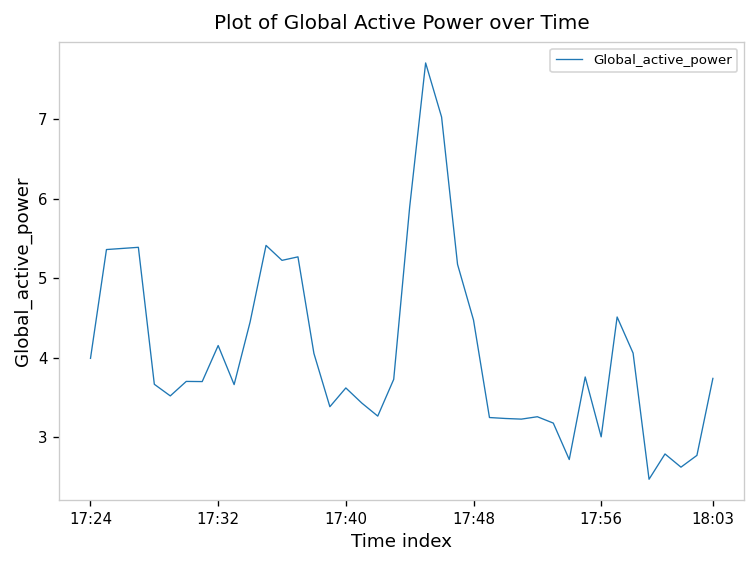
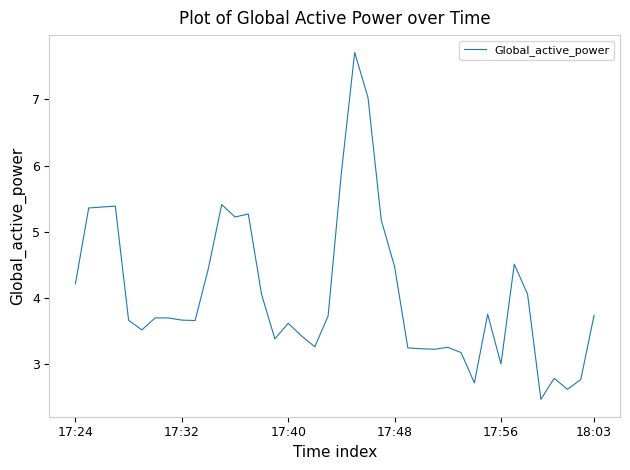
17:24: 4.0 -> 4.2
17:32: 4.2 -> 3.7
